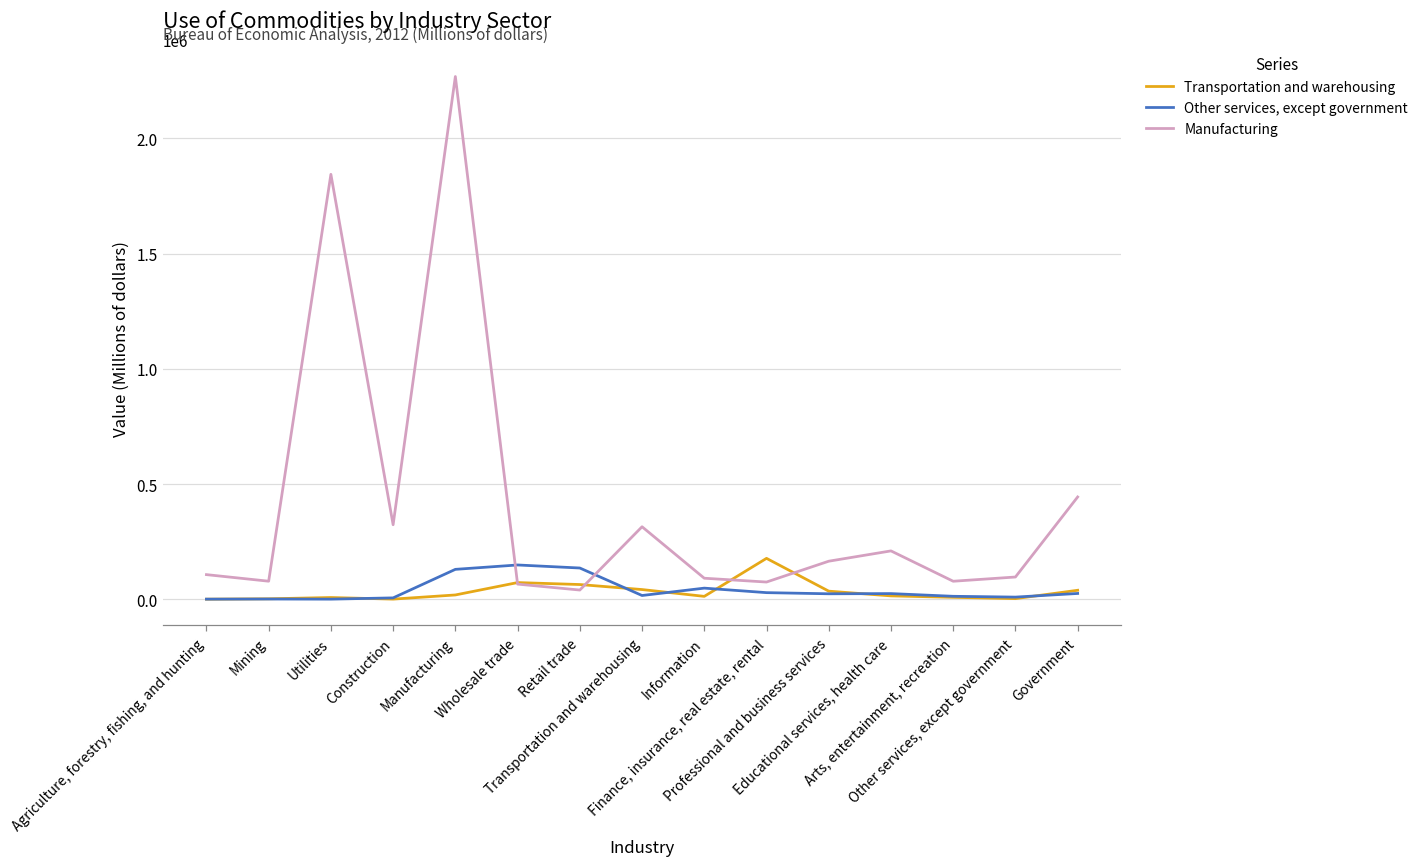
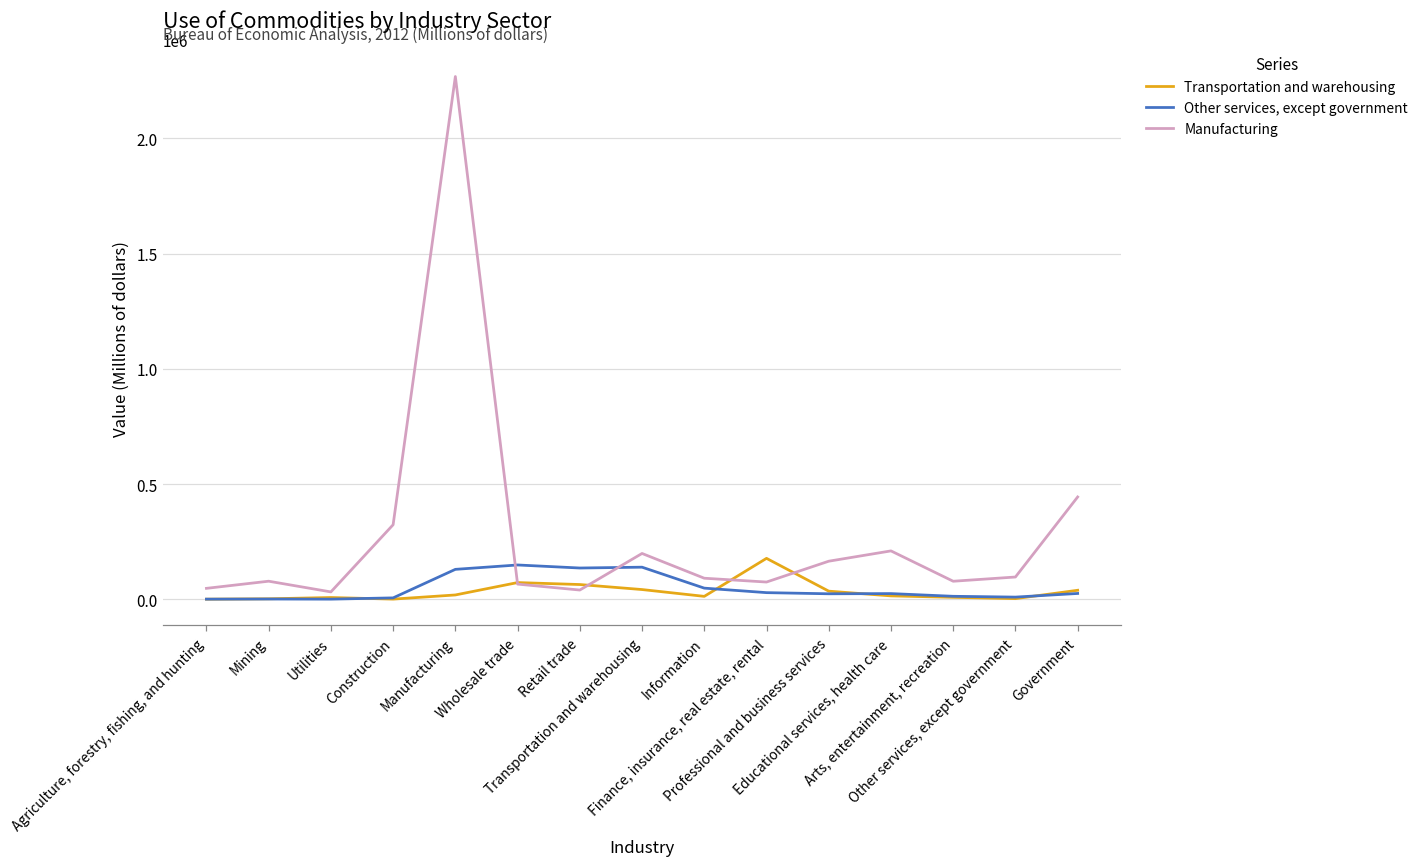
Manufacturing, Agriculture, forestry, fishing, and hunting: 110000 -> 50000
Manufacturing, Utilities: 1840000 -> 30000
Other services, except government, Transportation and warehousing: 20000 -> 140000
Manufacturing, Transportation and warehousing: 310000 -> 200000
